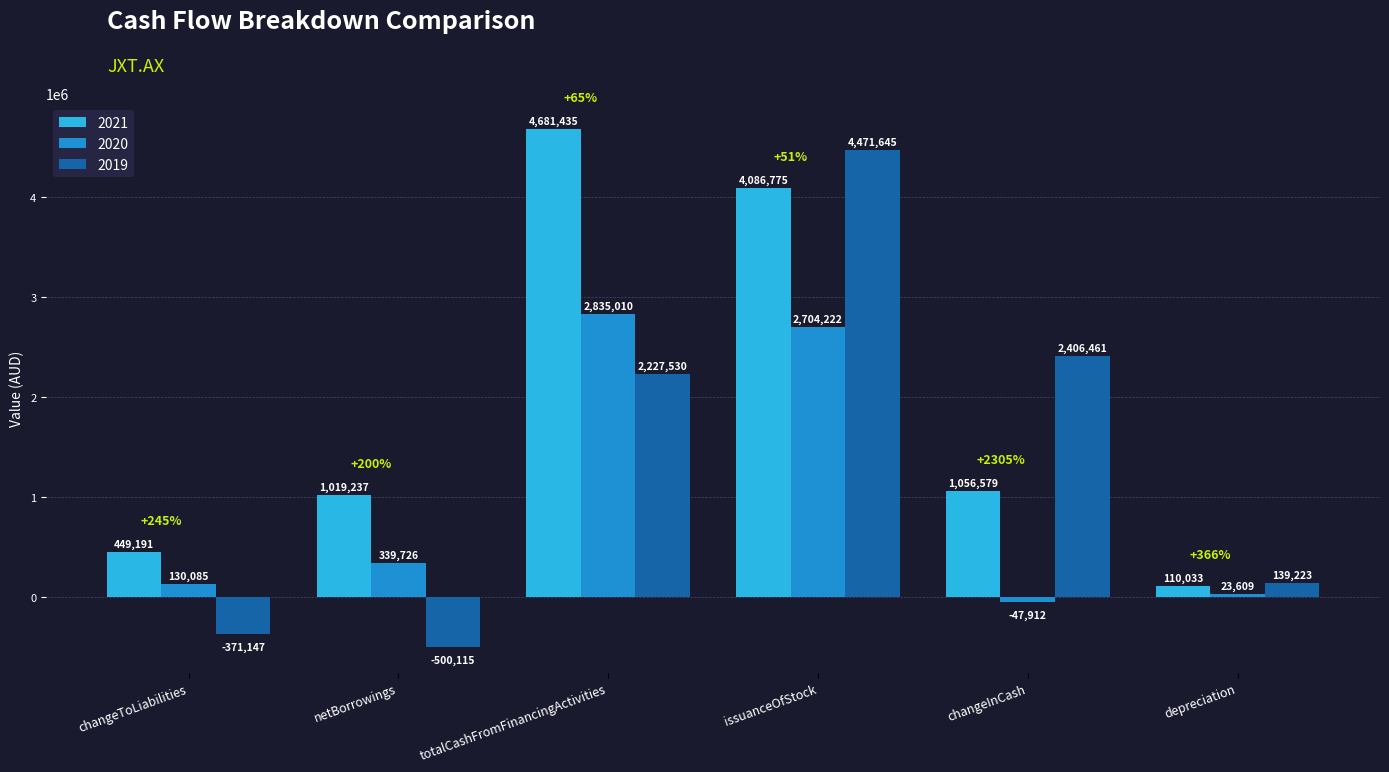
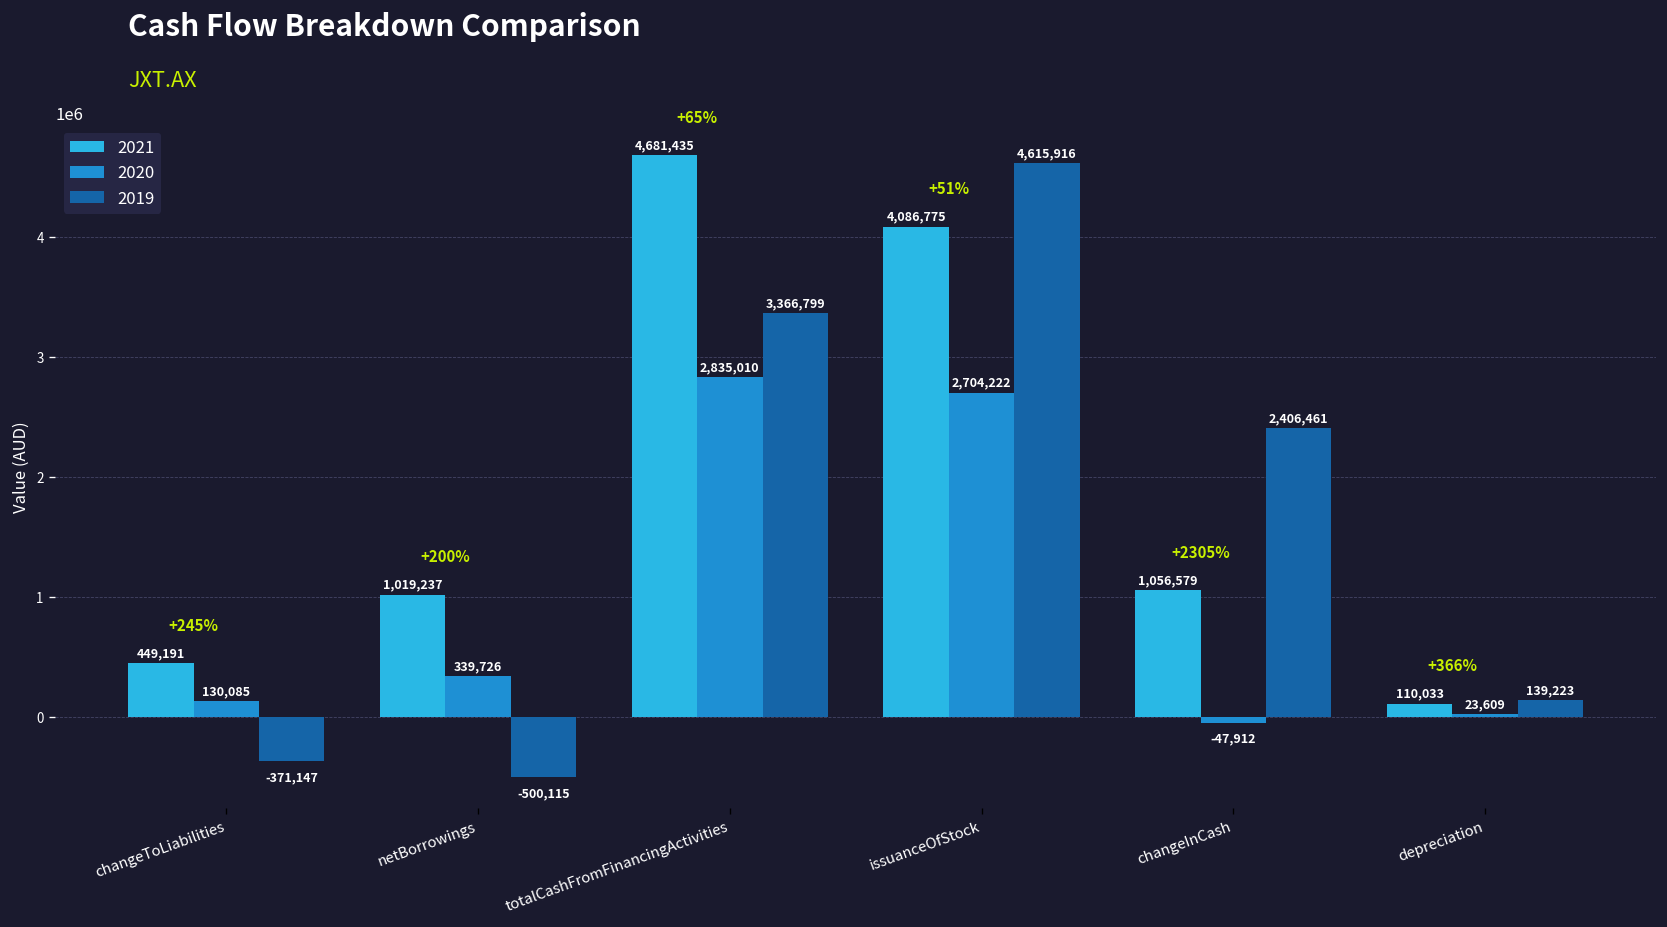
2019, totalCashFromFinancingActivities: 2,227,530 -> 3,366,799
2019, issuanceOfStock: 4,471,645 -> 4,615,916
